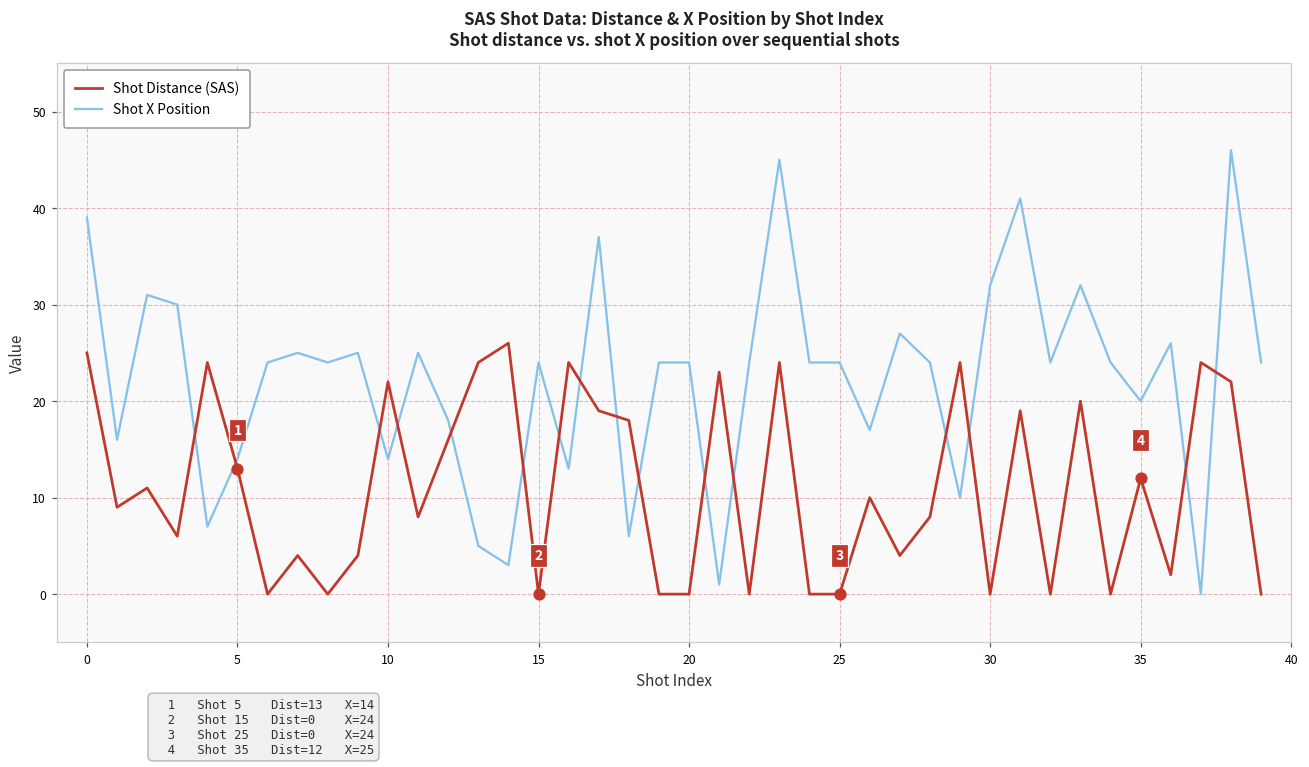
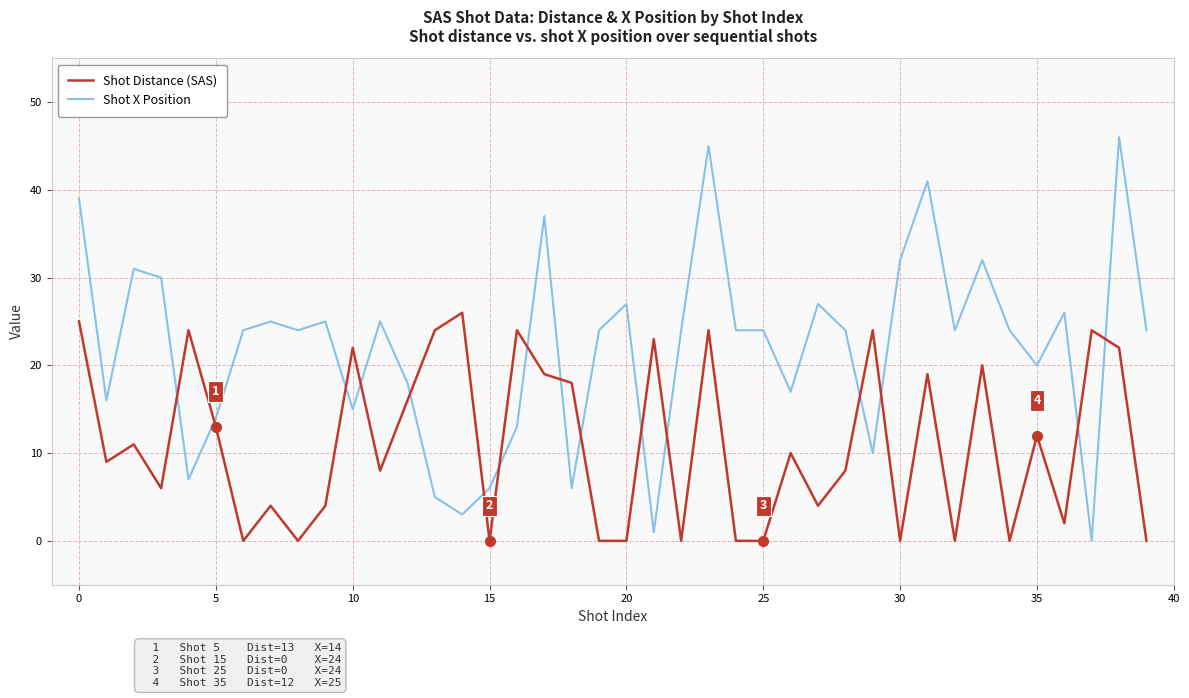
Shot X Position, 10: 14 -> 15
Shot X Position, 15: 24 -> 6
Shot X Position, 20: 24 -> 27
